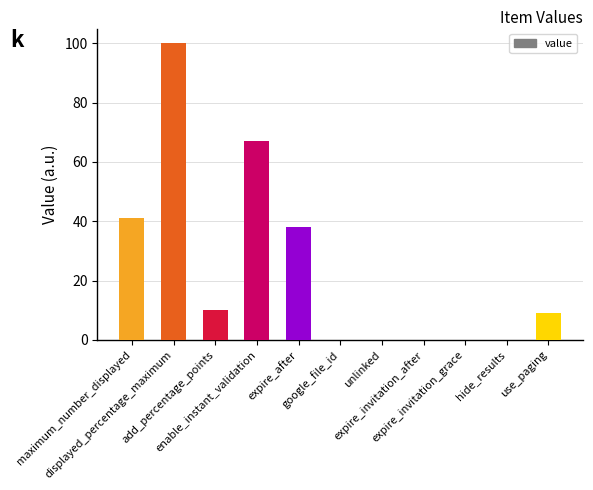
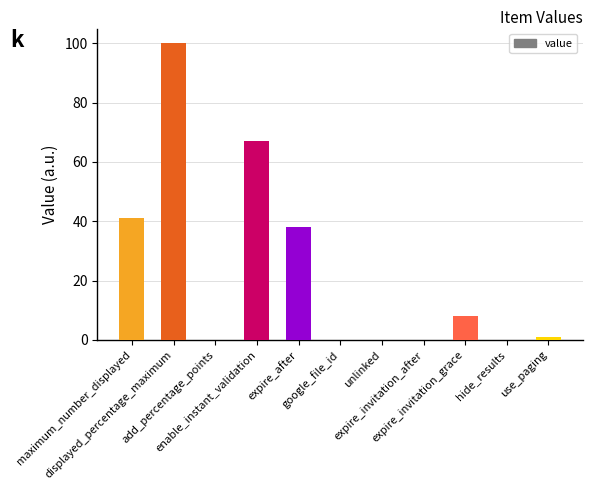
add_percentage_points: 10 -> 0
expire_invitation_grace: 0 -> 8
use_paging: 9 -> 1
